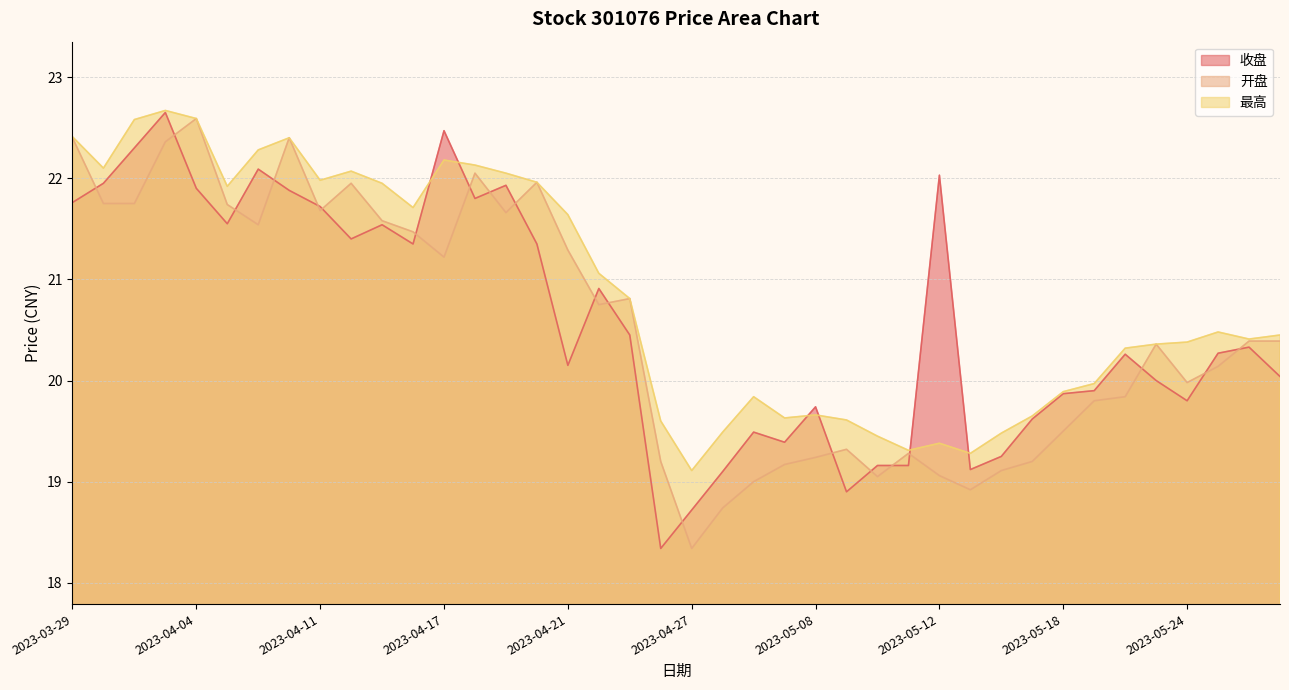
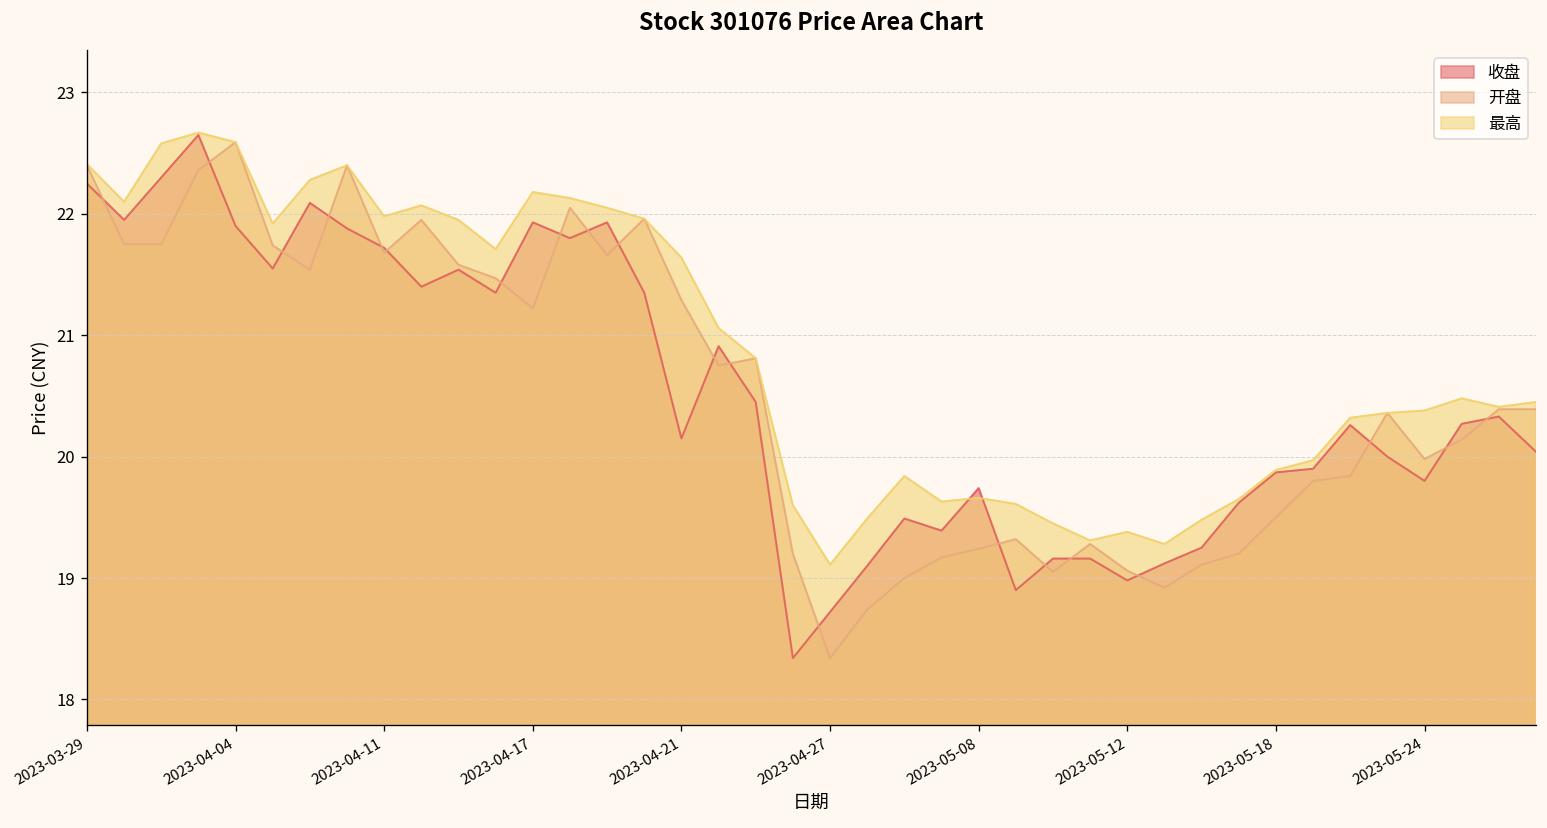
收盘, 2023-03-29: 21.76 -> 22.25
收盘, 2023-04-17: 22.47 -> 21.93
收盘, 2023-05-12: 22.03 -> 18.98
